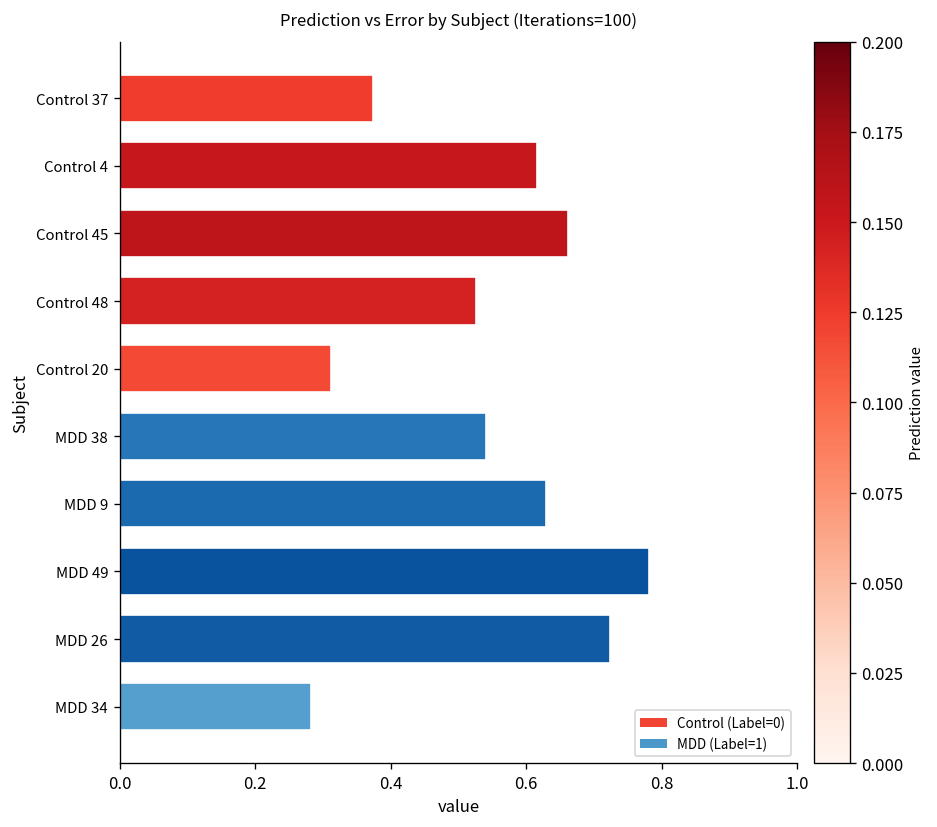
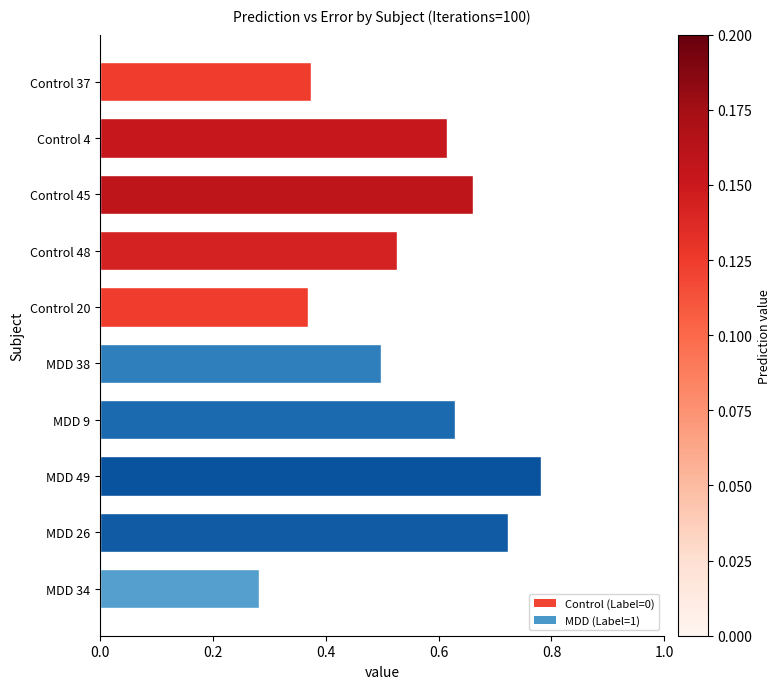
Control 20: 0.31 -> 0.37
MDD 38: 0.54 -> 0.50
